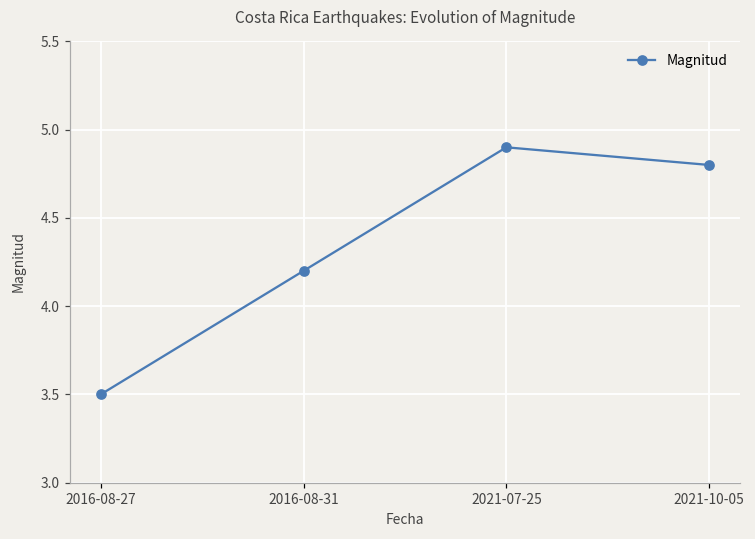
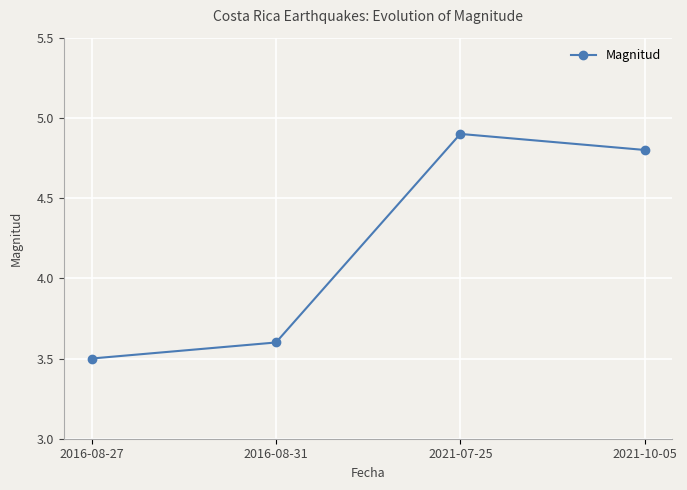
2016-08-31: 4.2 -> 3.6
